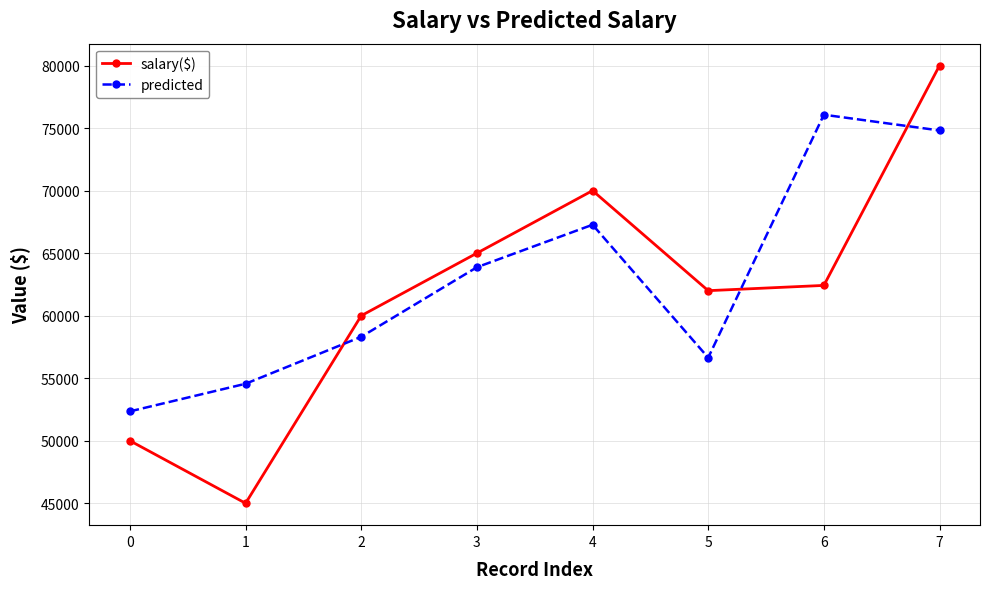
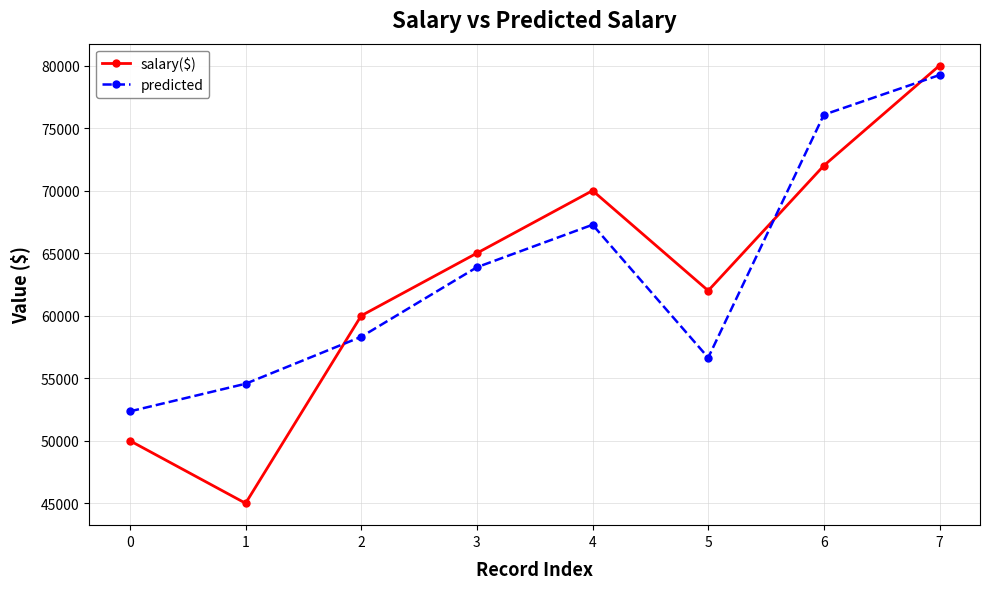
salary($), 6: 62400 -> 72000
predicted, 7: 74800 -> 79200
